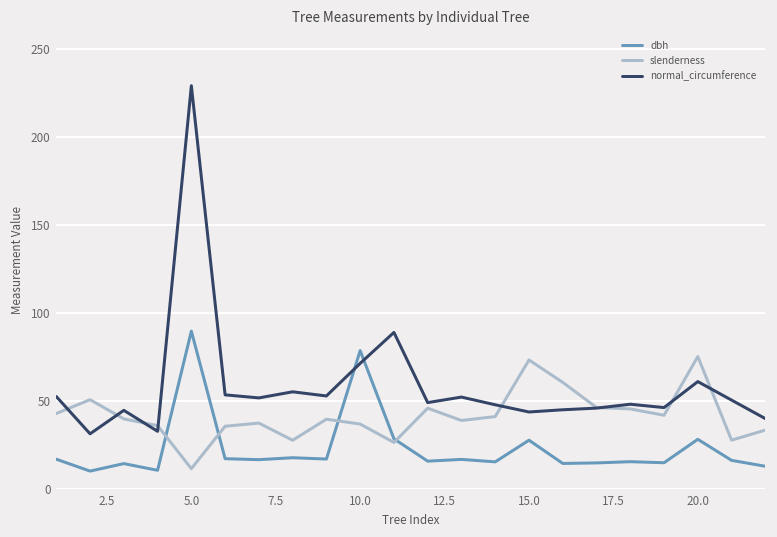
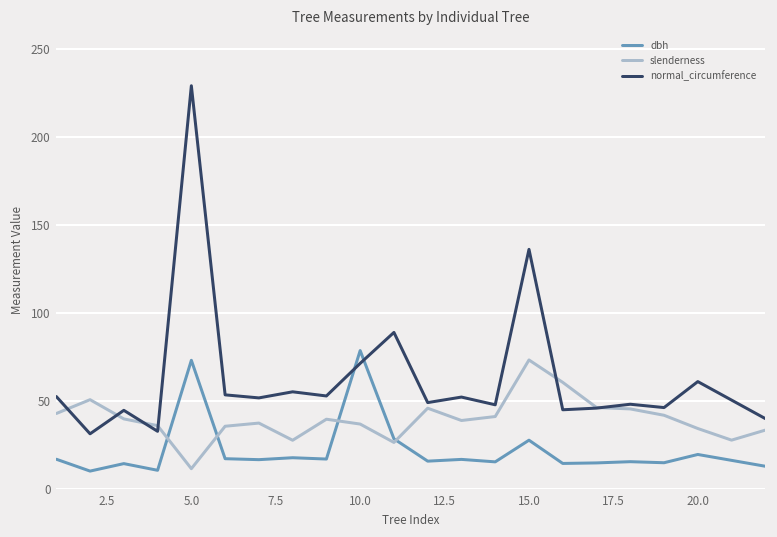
dbh, 5.0: 90 -> 73
normal_circumference, 15.0: 44 -> 136
dbh, 20.0: 28 -> 19
slenderness, 20.0: 75 -> 34
